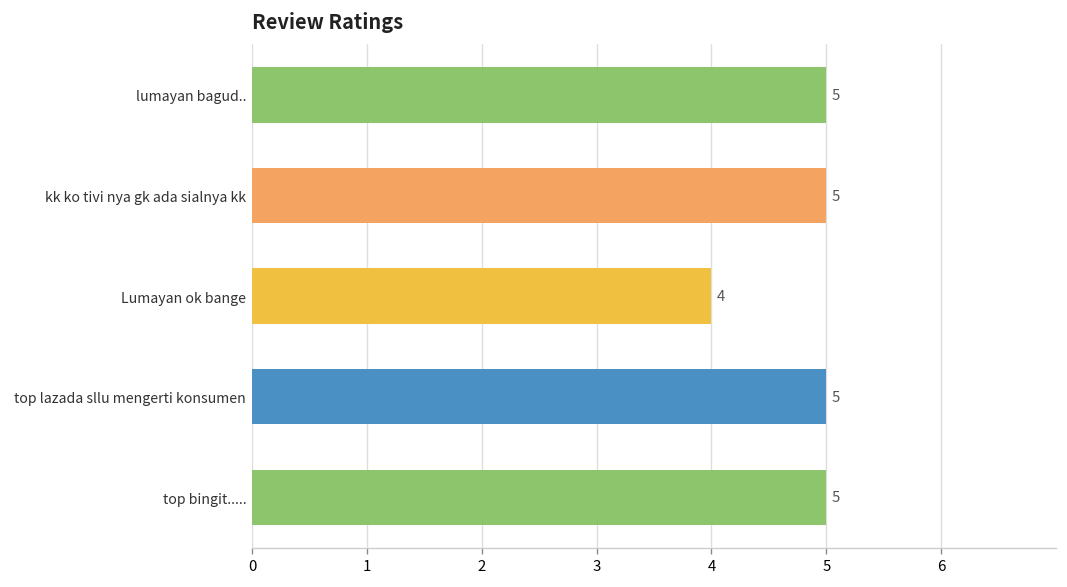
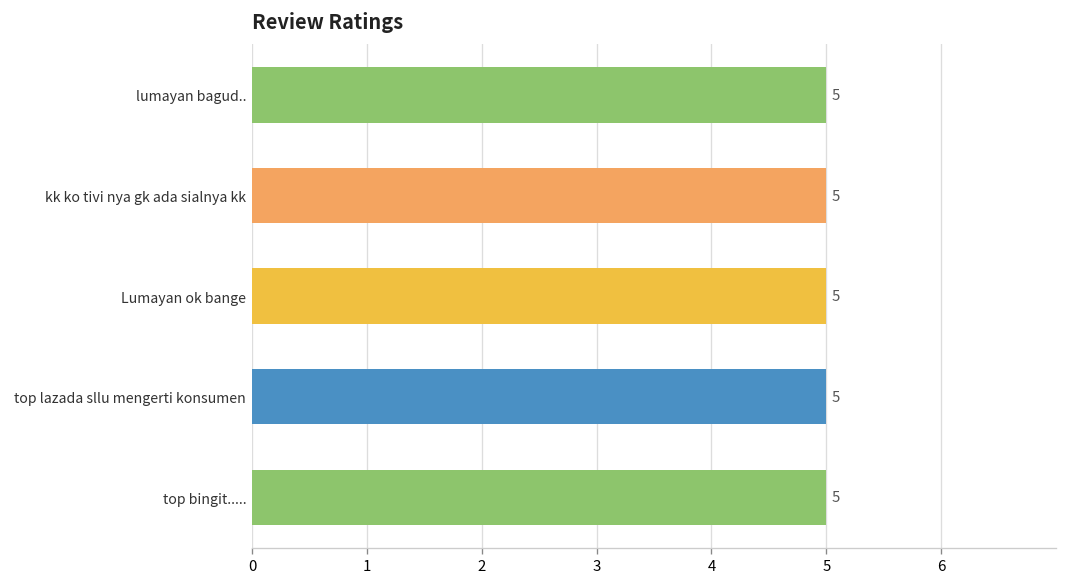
Lumayan ok bange: 4 -> 5
